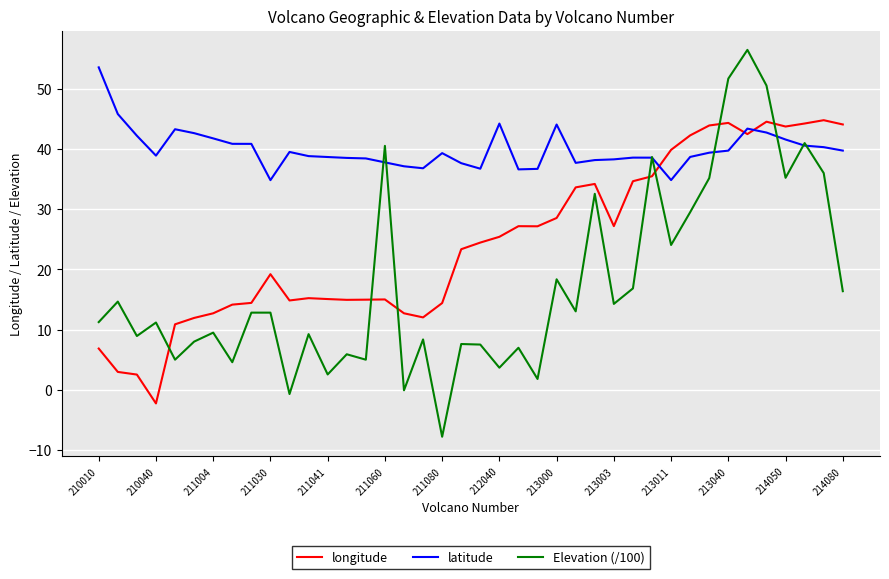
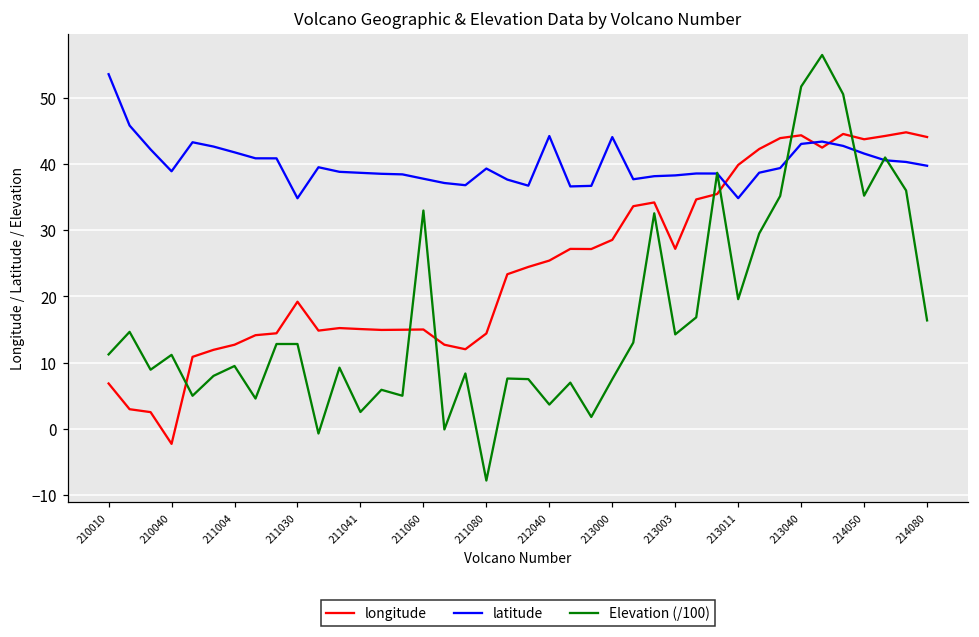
Elevation (/100), 211060: 40 -> 33
Elevation (/100), 213000: 18 -> 8
Elevation (/100), 213011: 24 -> 20
latitude, 213040: 40 -> 43
